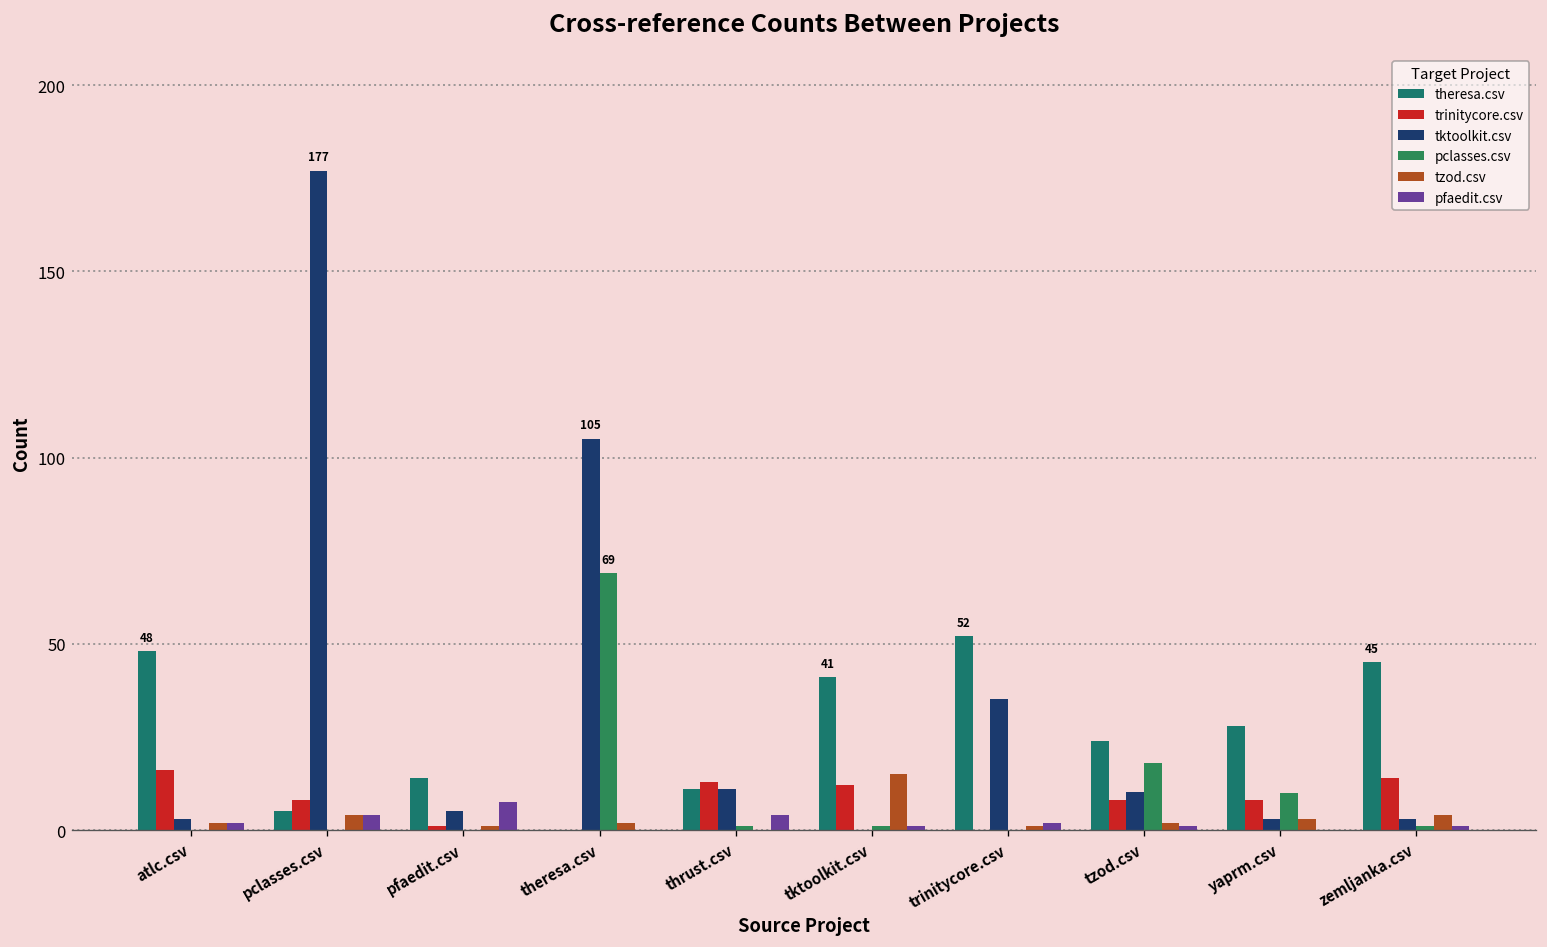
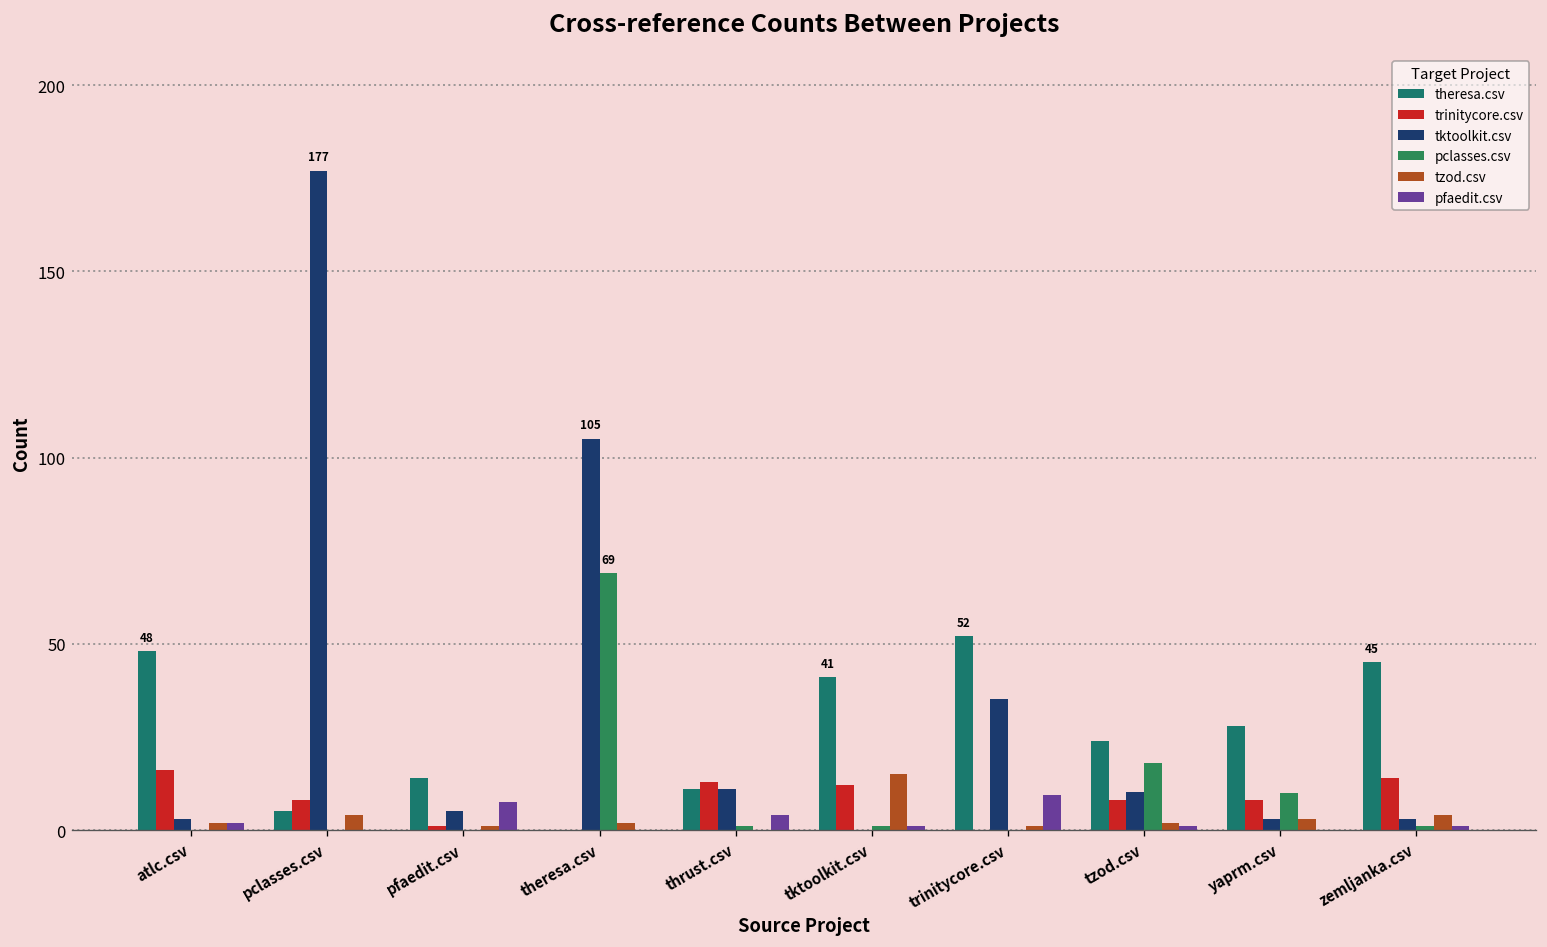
pfaedit.csv, pclasses.csv: 4 -> 0
pfaedit.csv, trinitycore.csv: 2 -> 9
